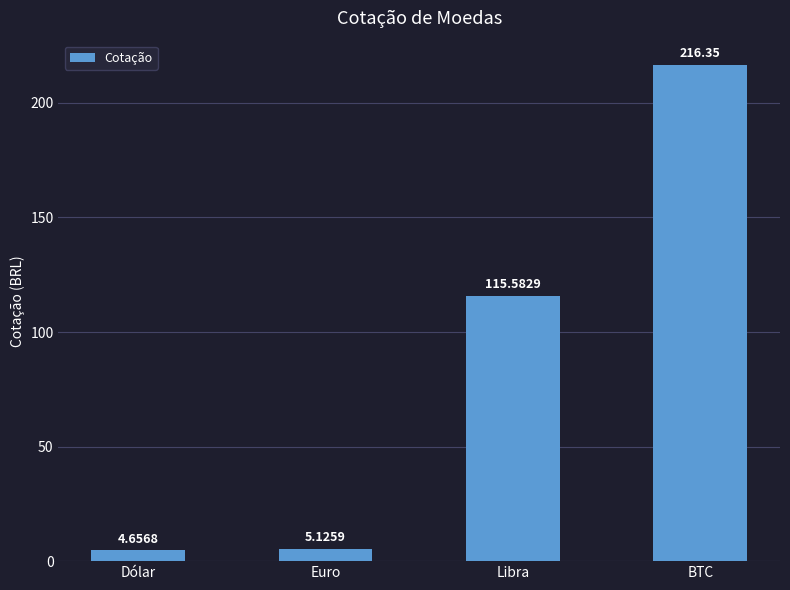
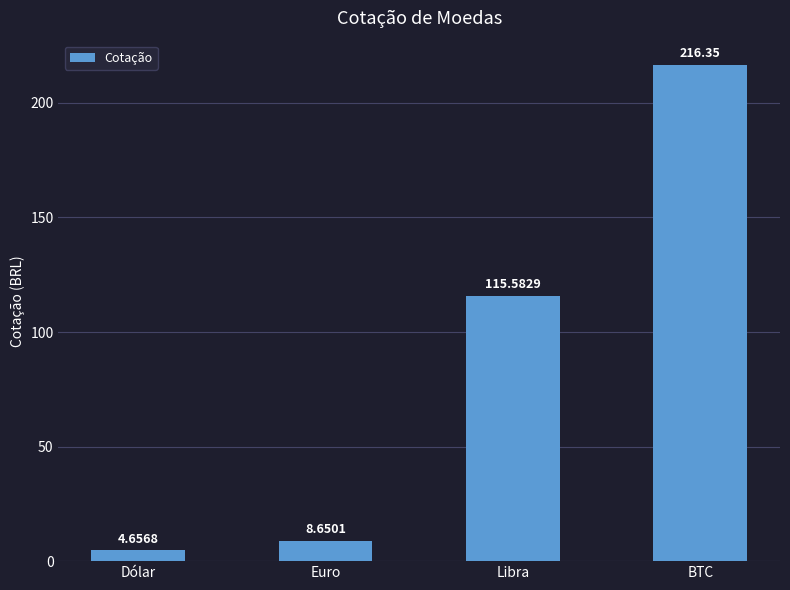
Euro: 5.1259 -> 8.6501
